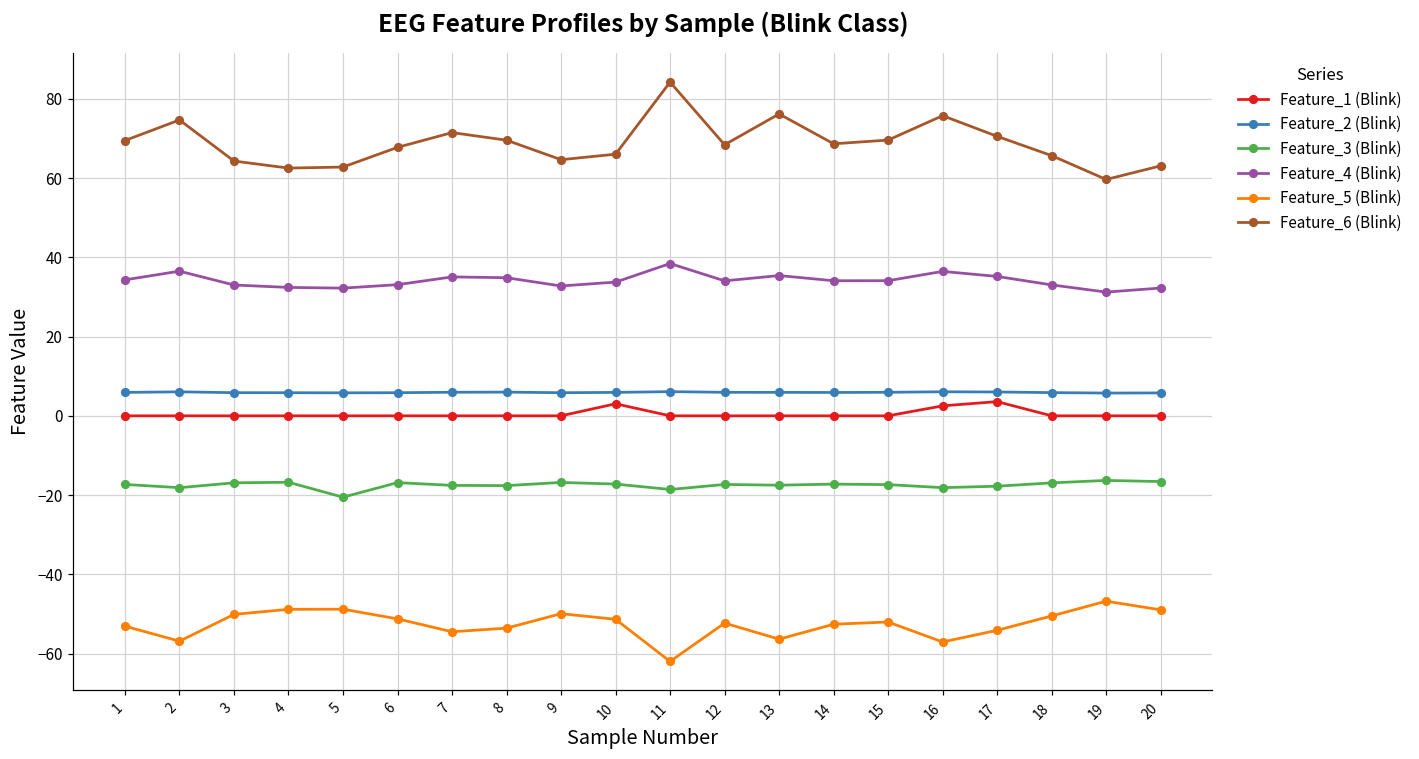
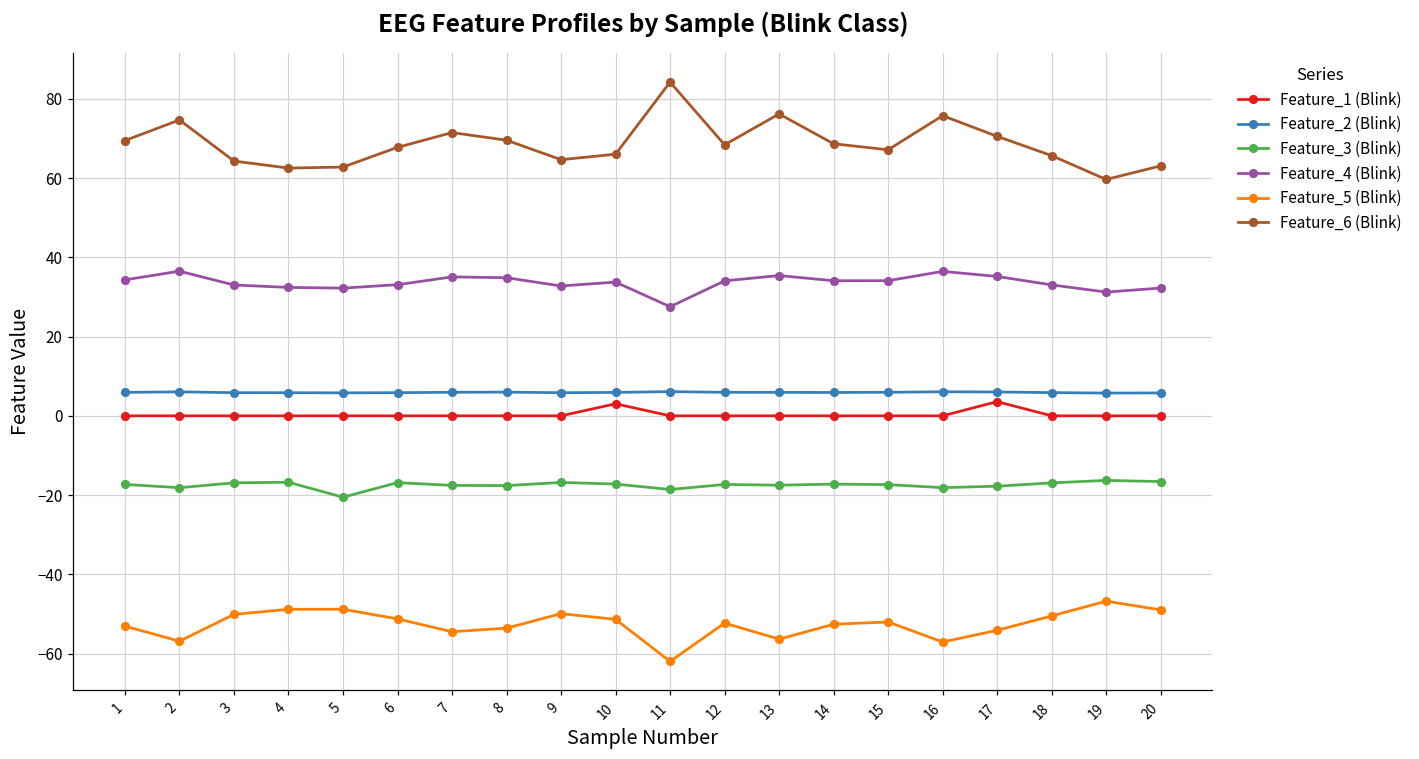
Feature_4 (Blink), 11: 38 -> 28
Feature_6 (Blink), 15: 70 -> 67
Feature_1 (Blink), 16: 3 -> 0
